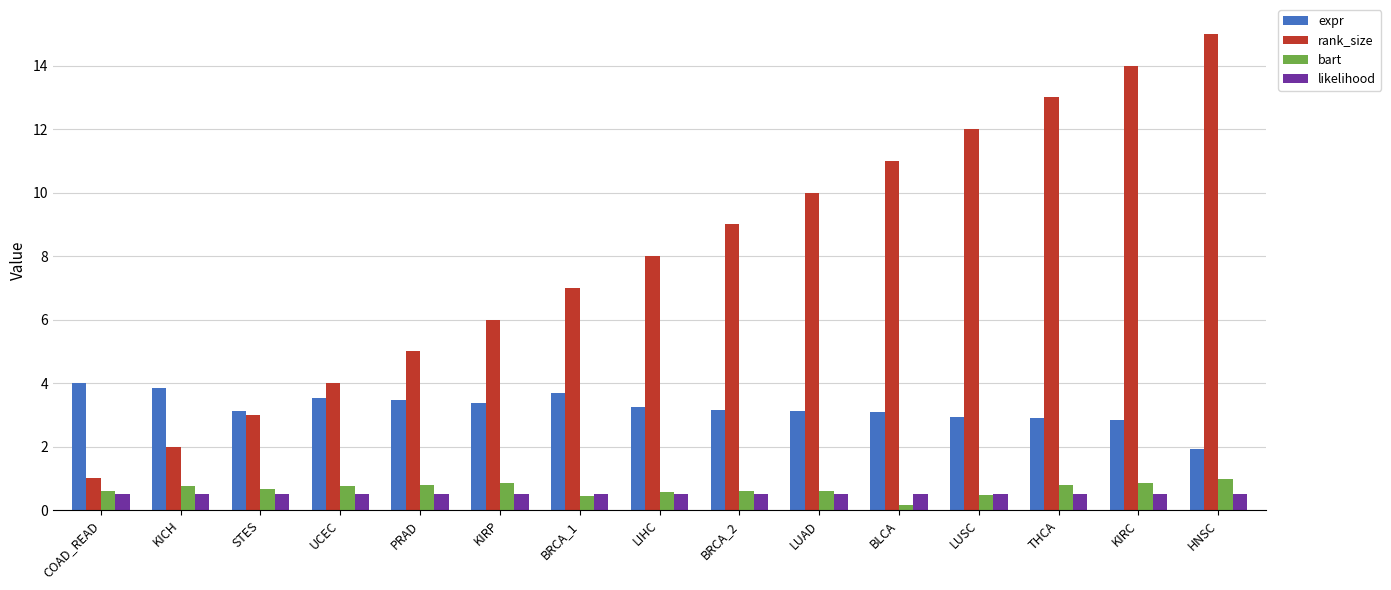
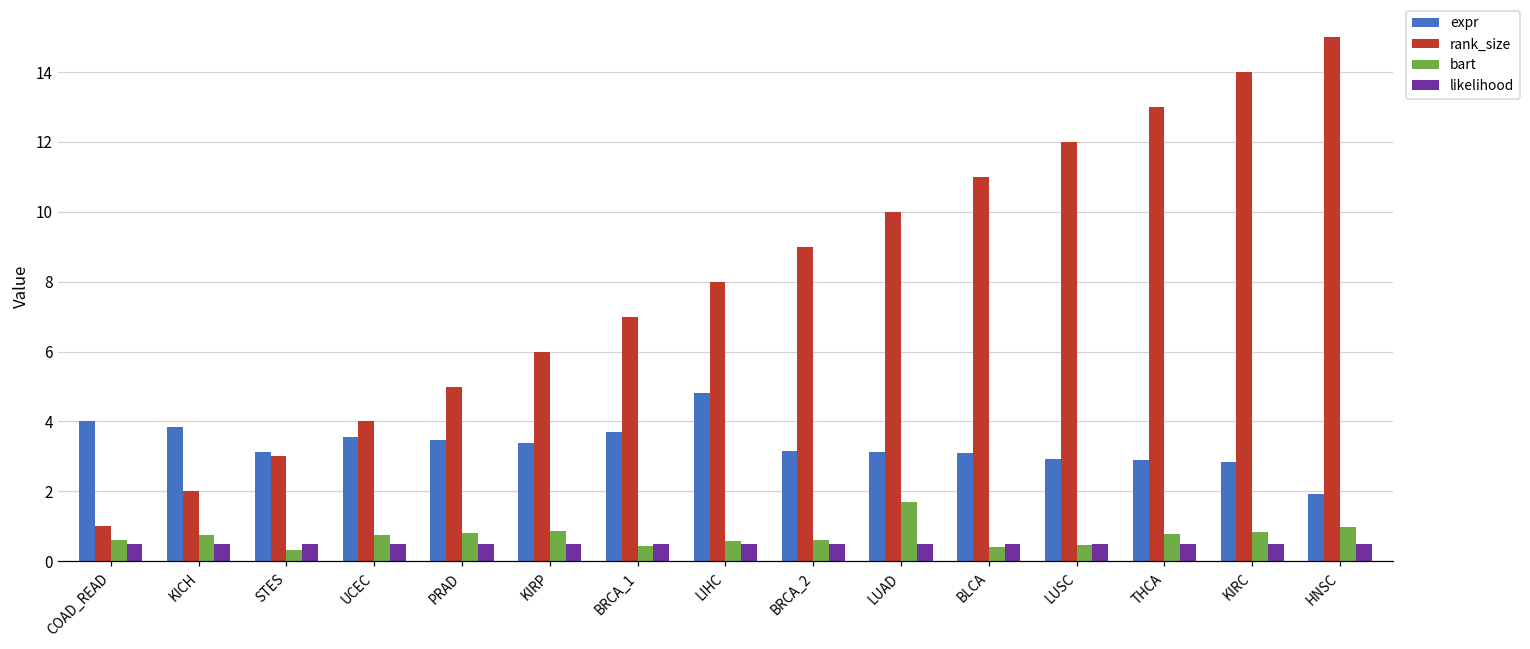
bart, STES: 0.7 -> 0.3
expr, LIHC: 3.3 -> 4.8
bart, LUAD: 0.6 -> 1.7
bart, BLCA: 0.2 -> 0.4
